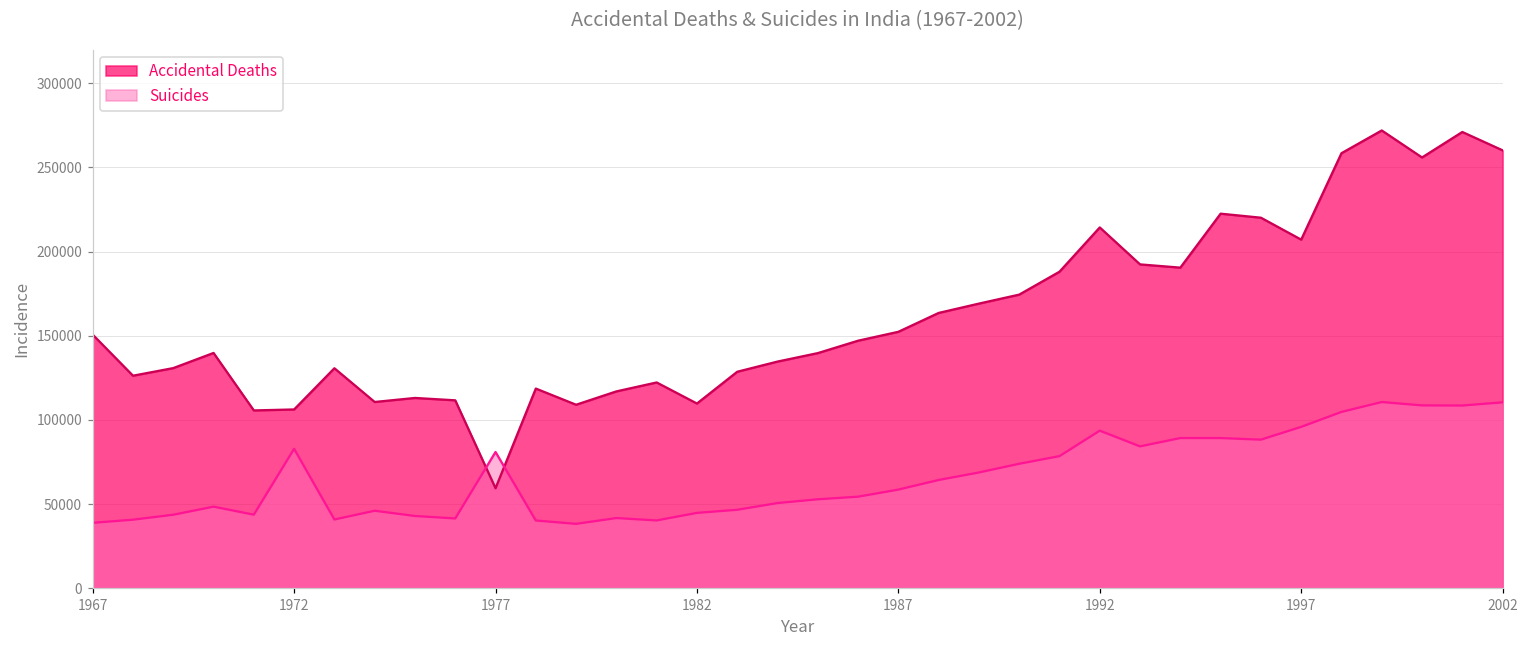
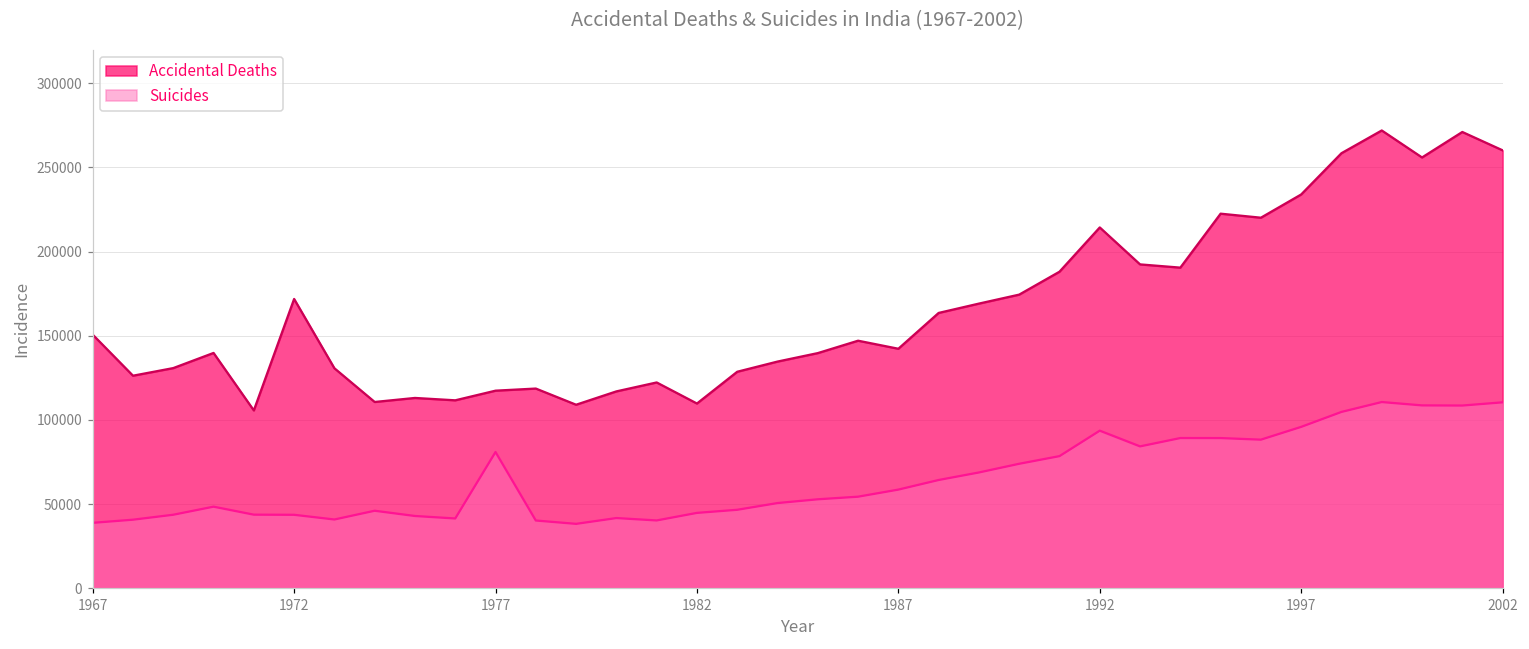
Accidental Deaths, 1972: 106000 -> 172000
Suicides, 1972: 83000 -> 44000
Accidental Deaths, 1977: 59000 -> 117000
Accidental Deaths, 1987: 152000 -> 142000
Accidental Deaths, 1997: 207000 -> 234000
